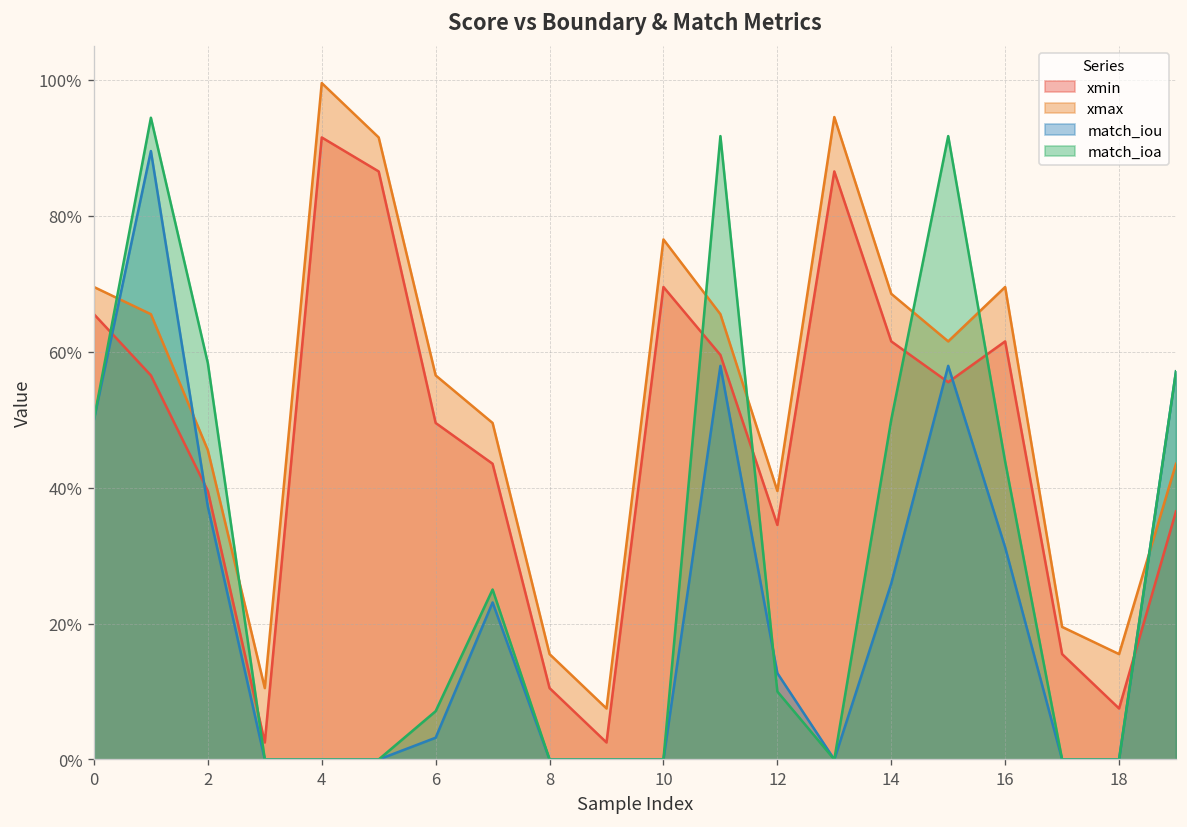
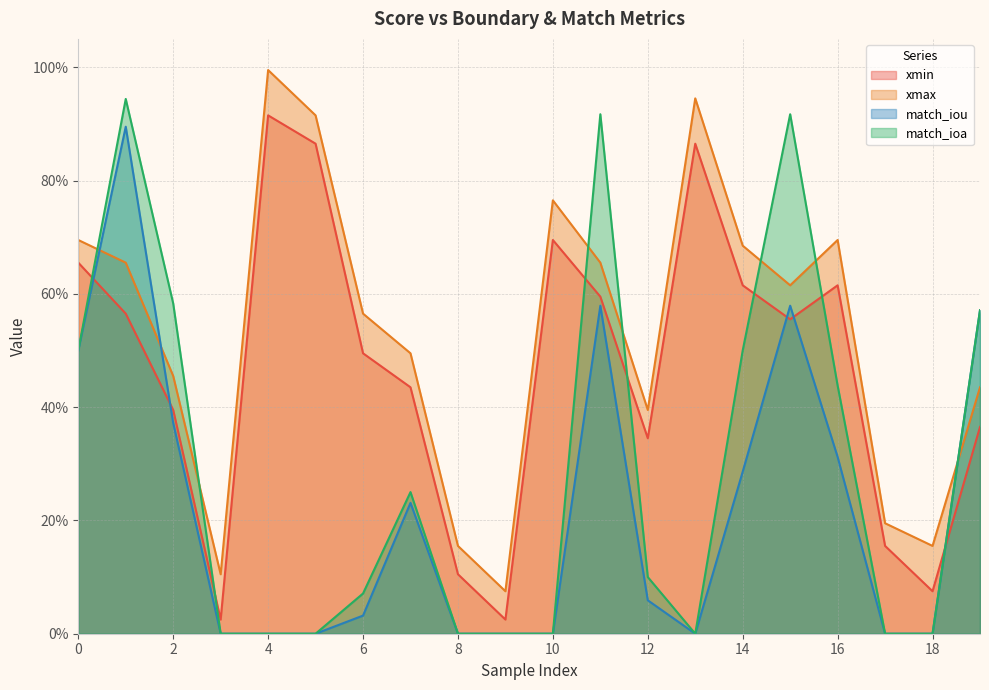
match_iou, 12: 13% -> 6%
match_iou, 14: 26% -> 29%
